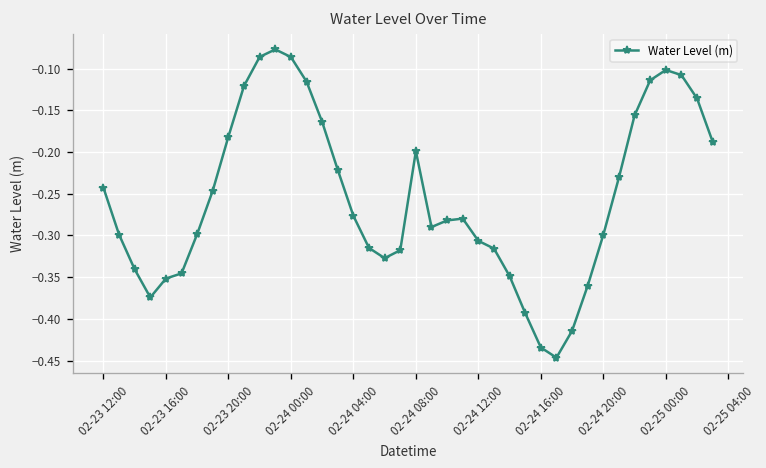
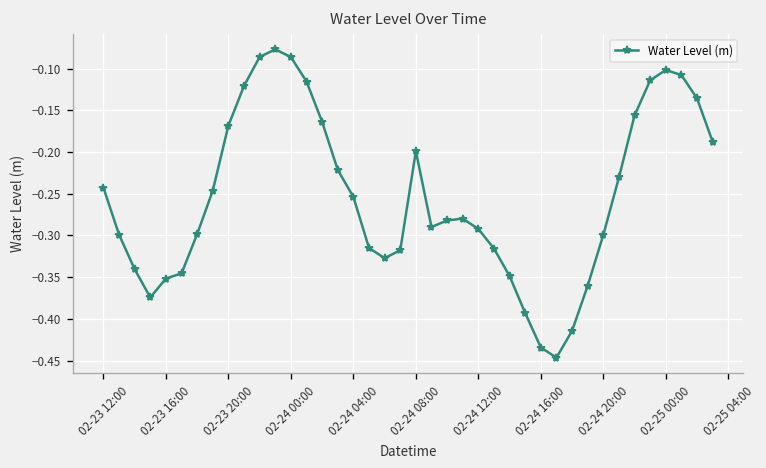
02-23 20:00: -0.18 -> -0.17
02-24 04:00: -0.28 -> -0.25
02-24 12:00: -0.31 -> -0.29
